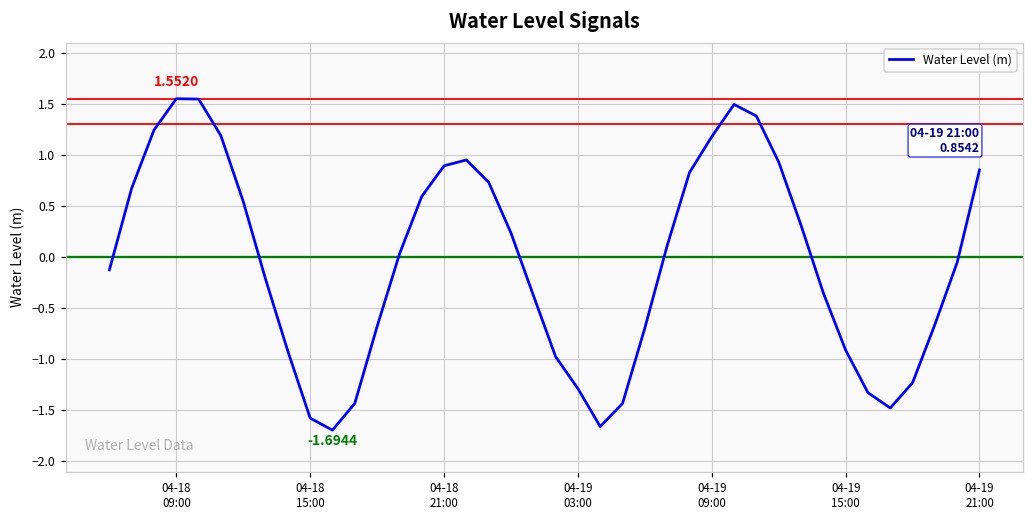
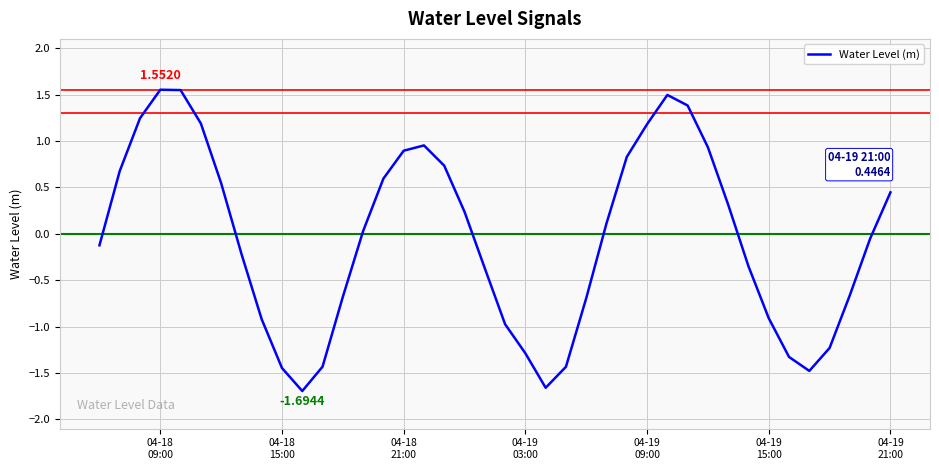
04-18 15:00: -1.6 -> -1.4
04-19 21:00: 0.8542 -> 0.4464
